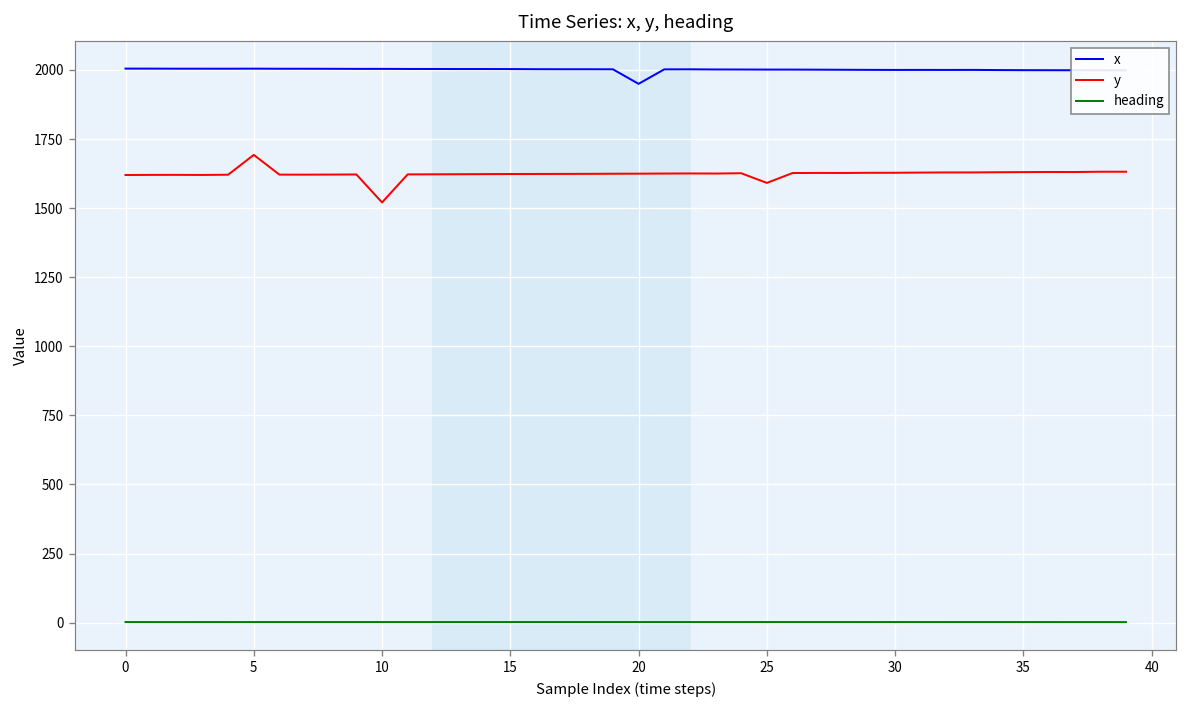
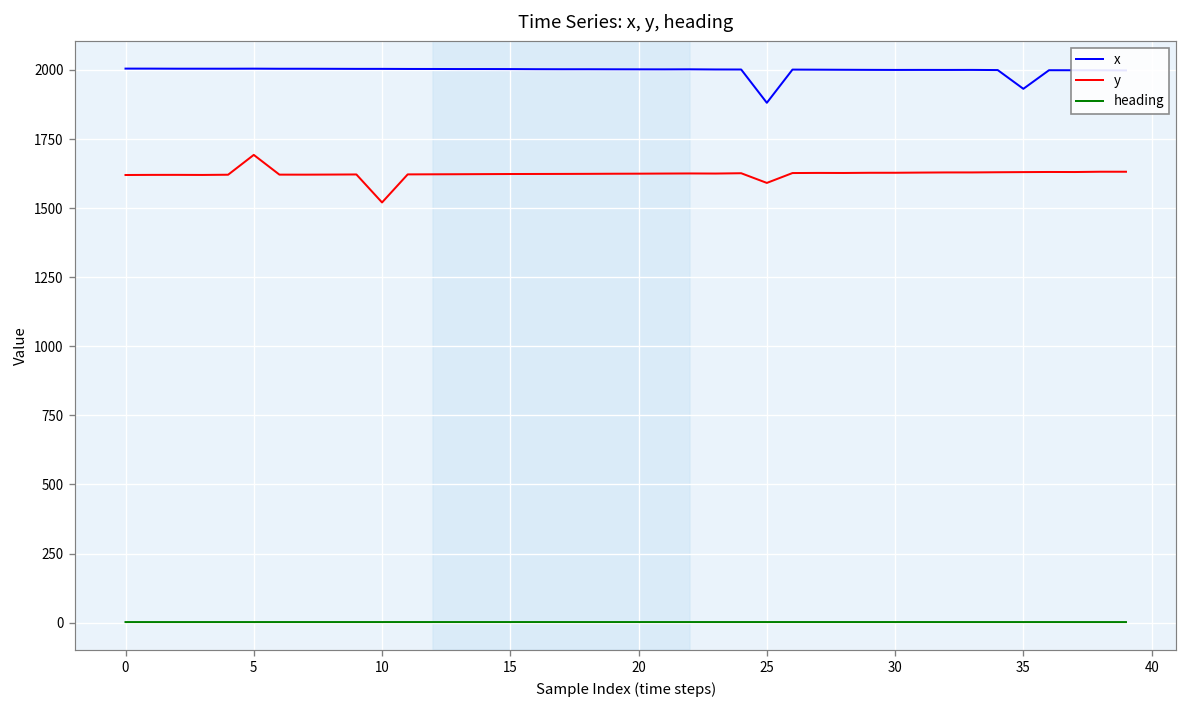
x, 20: 1950 -> 2000
x, 25: 2000 -> 1880
x, 35: 2000 -> 1930
